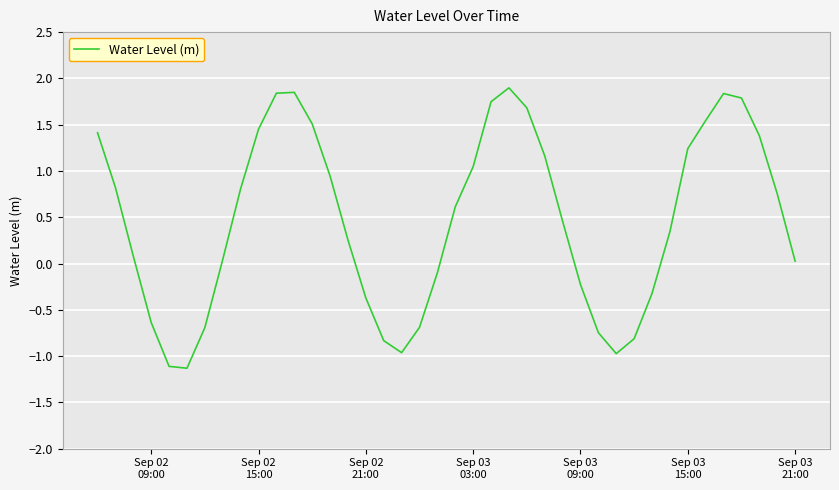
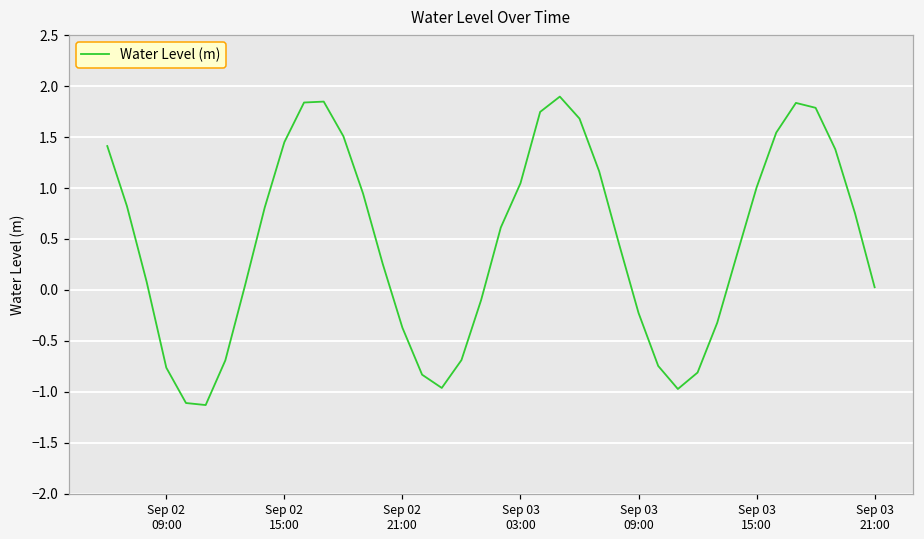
Sep 02 09:00: -0.6 -> -0.8
Sep 03 15:00: 1.2 -> 1.0
